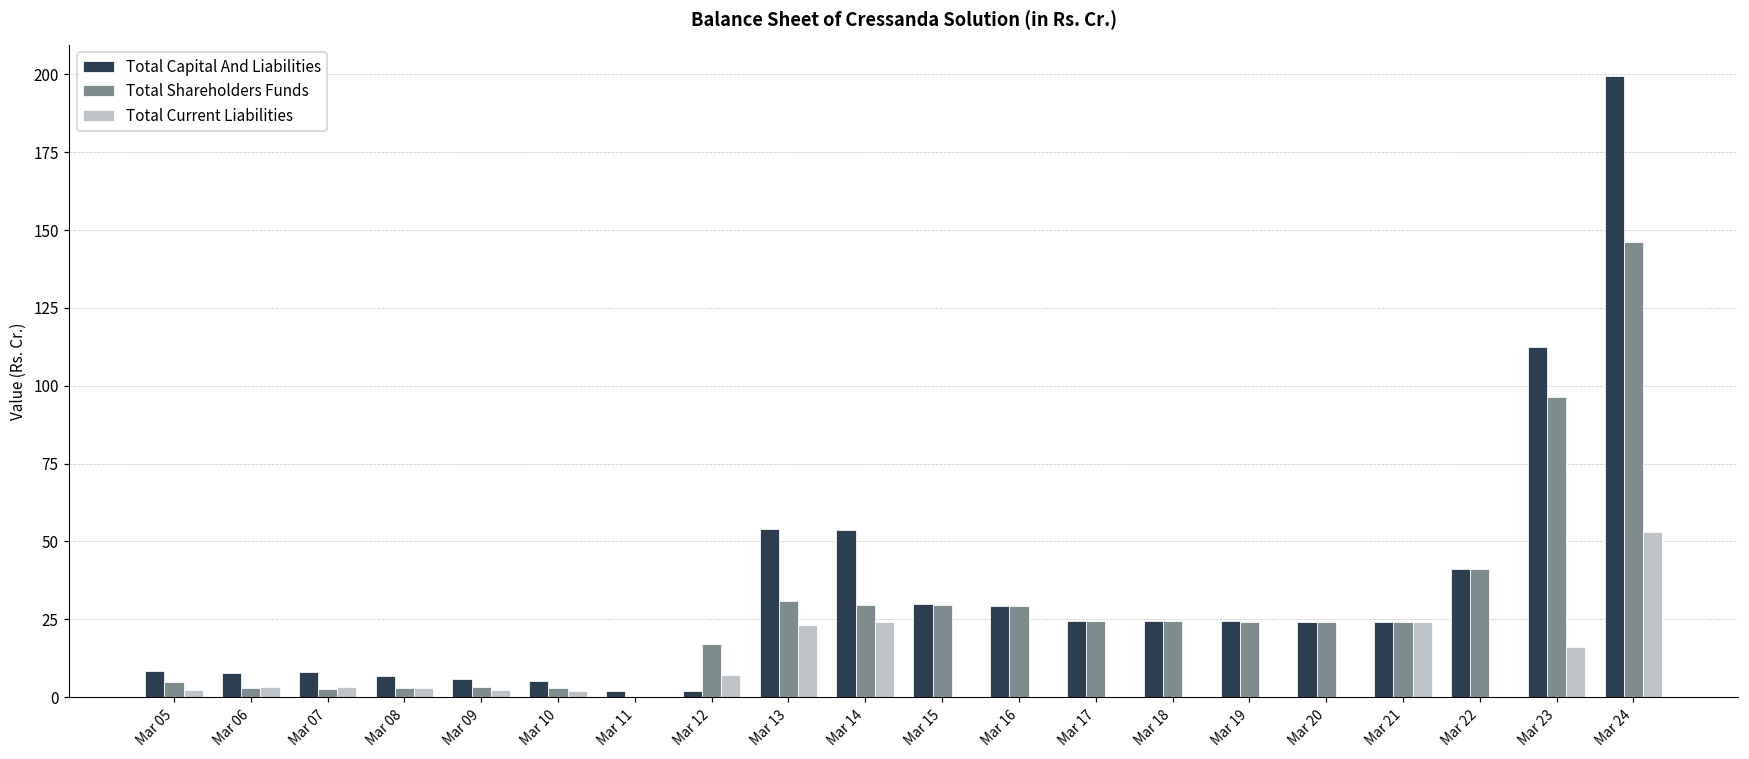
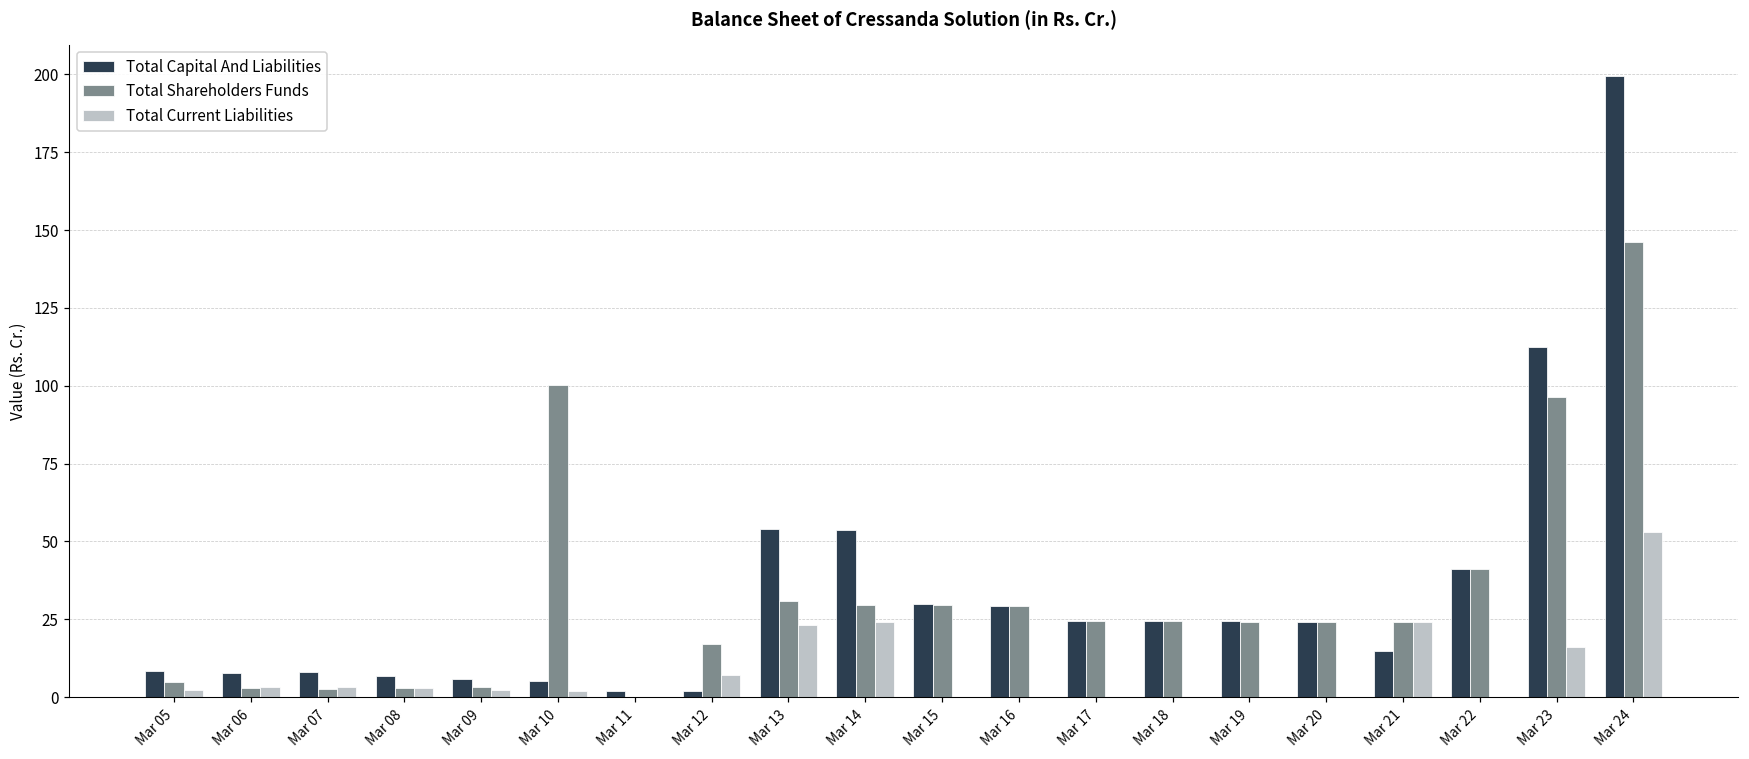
Total Shareholders Funds, Mar 10: 3 -> 100
Total Capital And Liabilities, Mar 21: 24 -> 15
